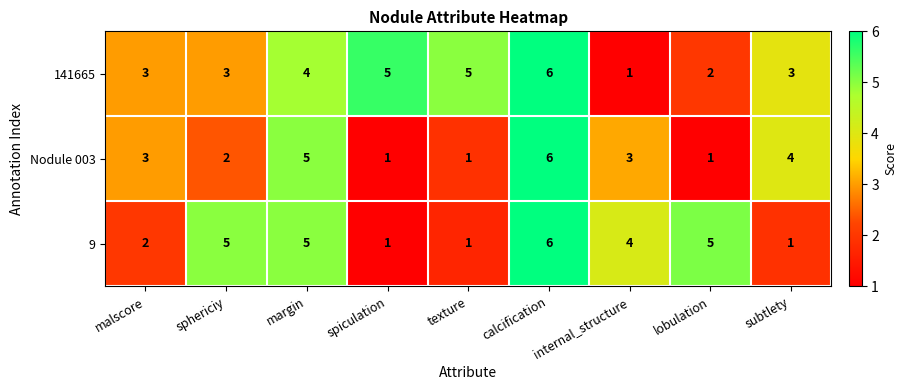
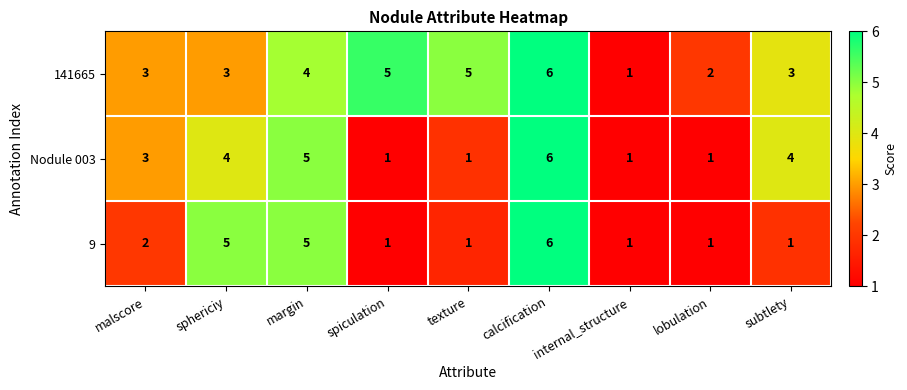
Nodule 003, sphericiy: 2 -> 4
Nodule 003, internal_structure: 3 -> 1
9, internal_structure: 4 -> 1
9, lobulation: 5 -> 1
